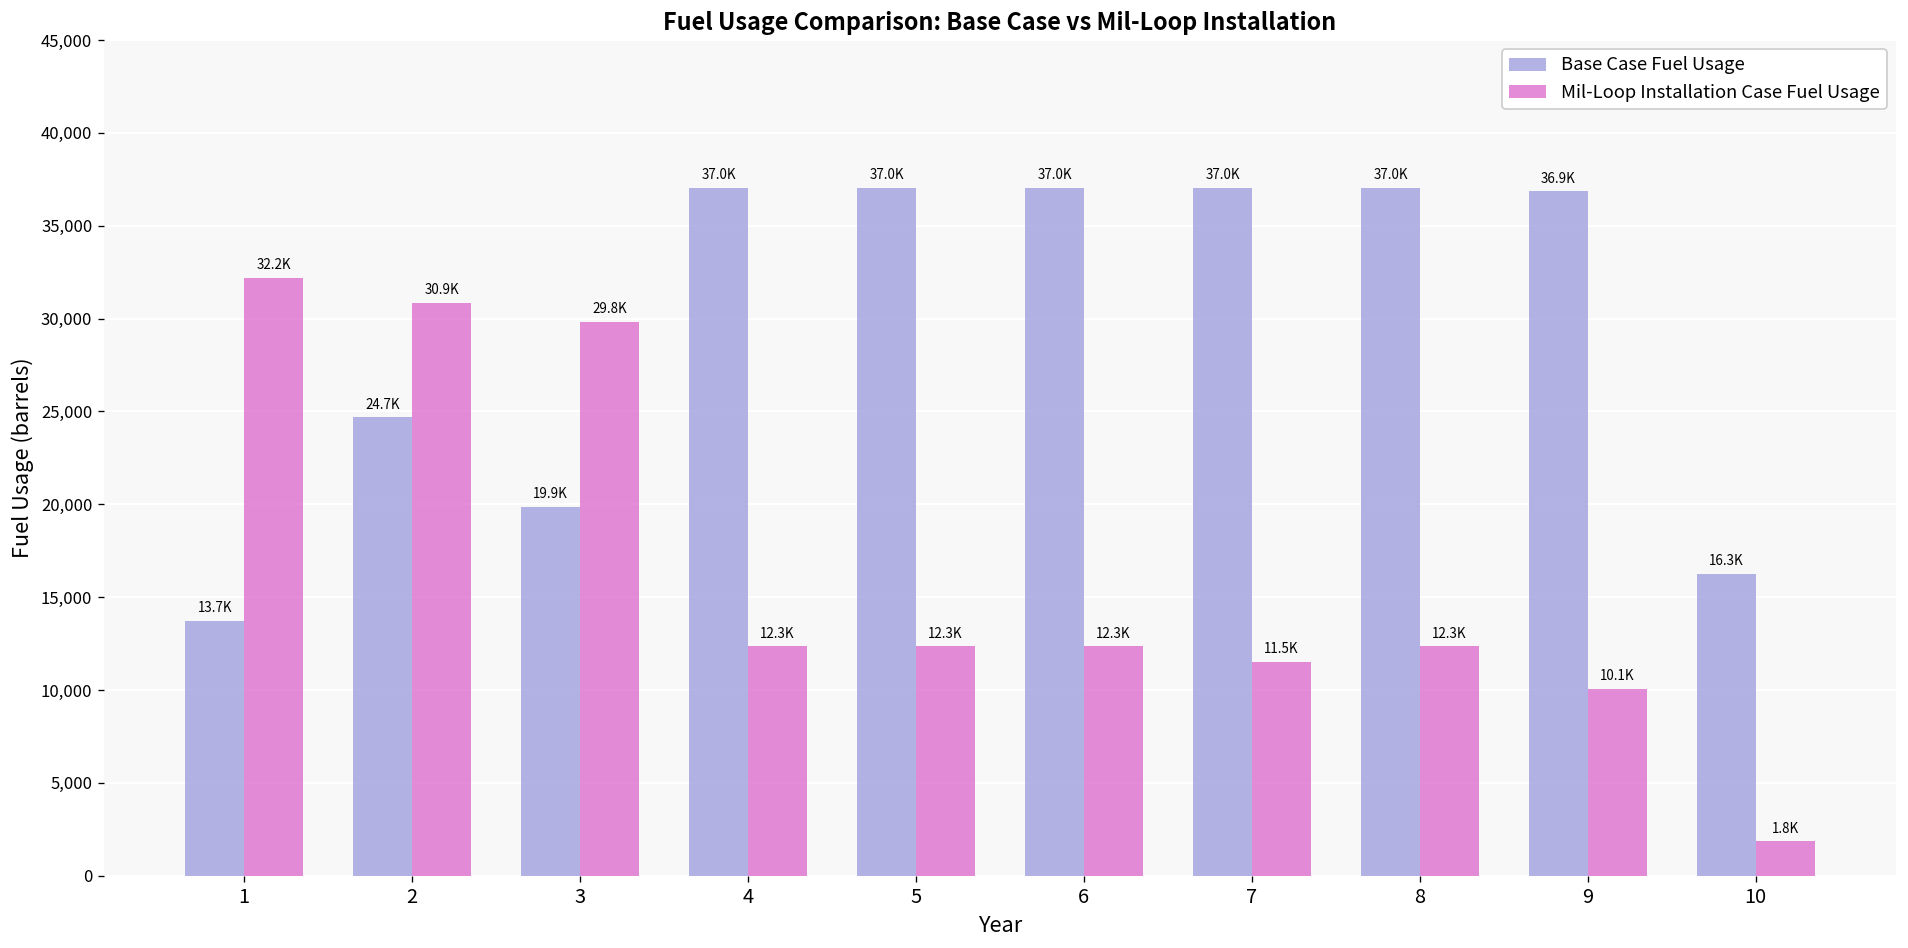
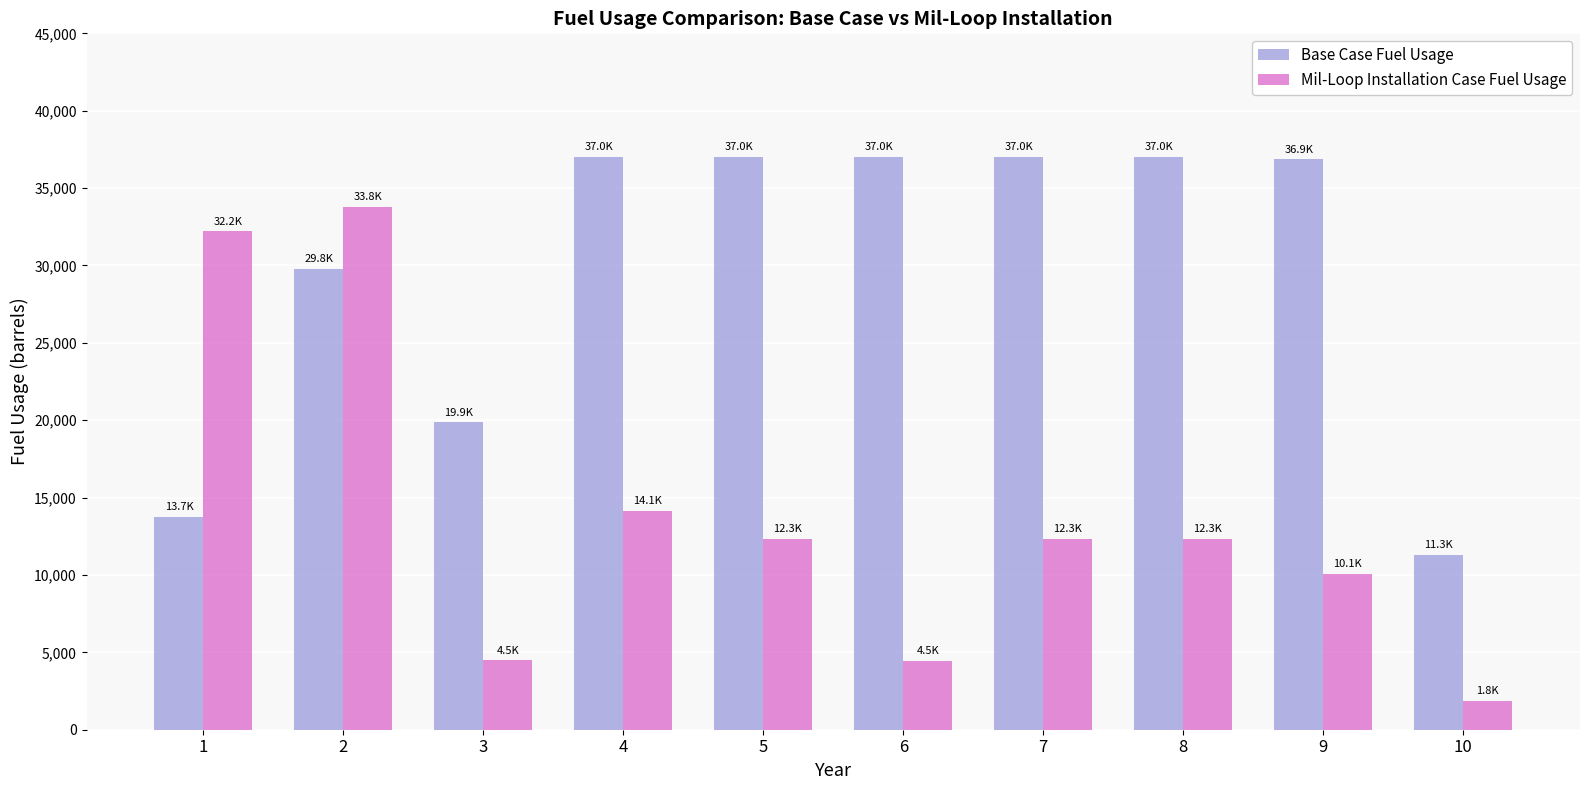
Base Case Fuel Usage, 2: 24.7K -> 29.8K
Mil-Loop Installation Case Fuel Usage, 2: 30.9K -> 33.8K
Mil-Loop Installation Case Fuel Usage, 3: 29.8K -> 4.5K
Mil-Loop Installation Case Fuel Usage, 4: 12.3K -> 14.1K
Mil-Loop Installation Case Fuel Usage, 6: 12.3K -> 4.5K
Mil-Loop Installation Case Fuel Usage, 7: 11.5K -> 12.3K
Base Case Fuel Usage, 10: 16.3K -> 11.3K
